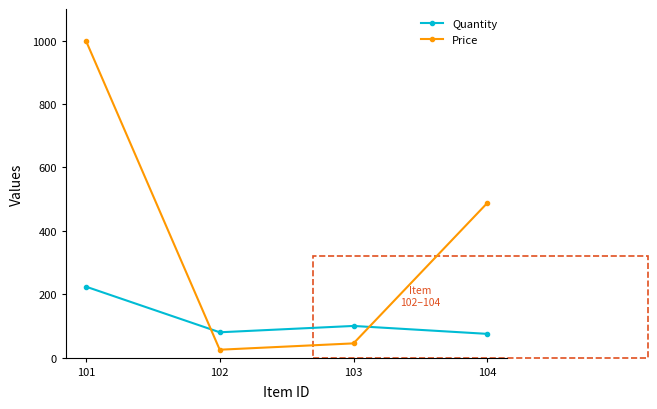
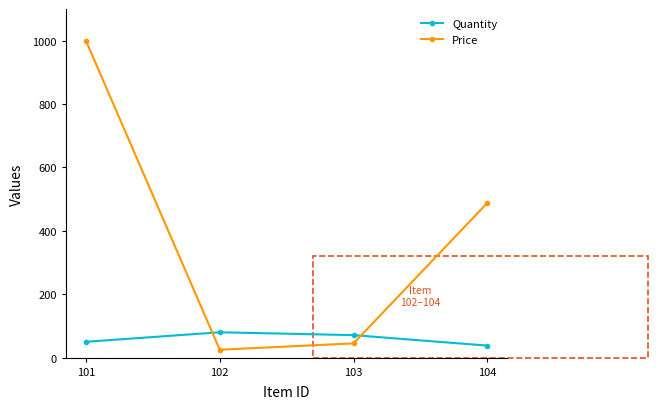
Quantity, 101: 220 -> 50
Quantity, 103: 100 -> 70
Quantity, 104: 80 -> 40
